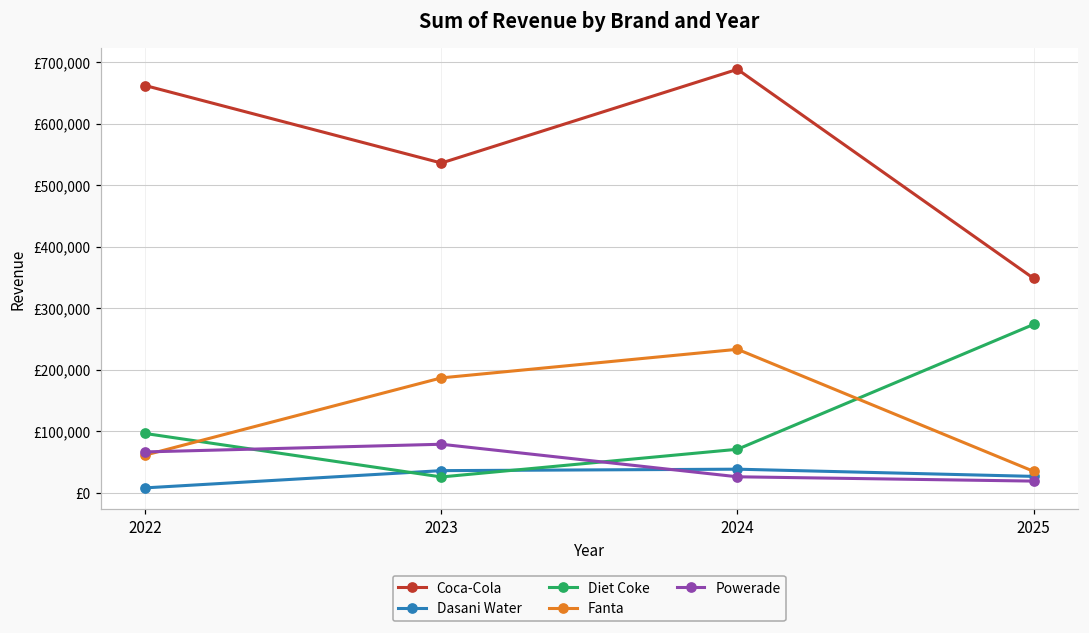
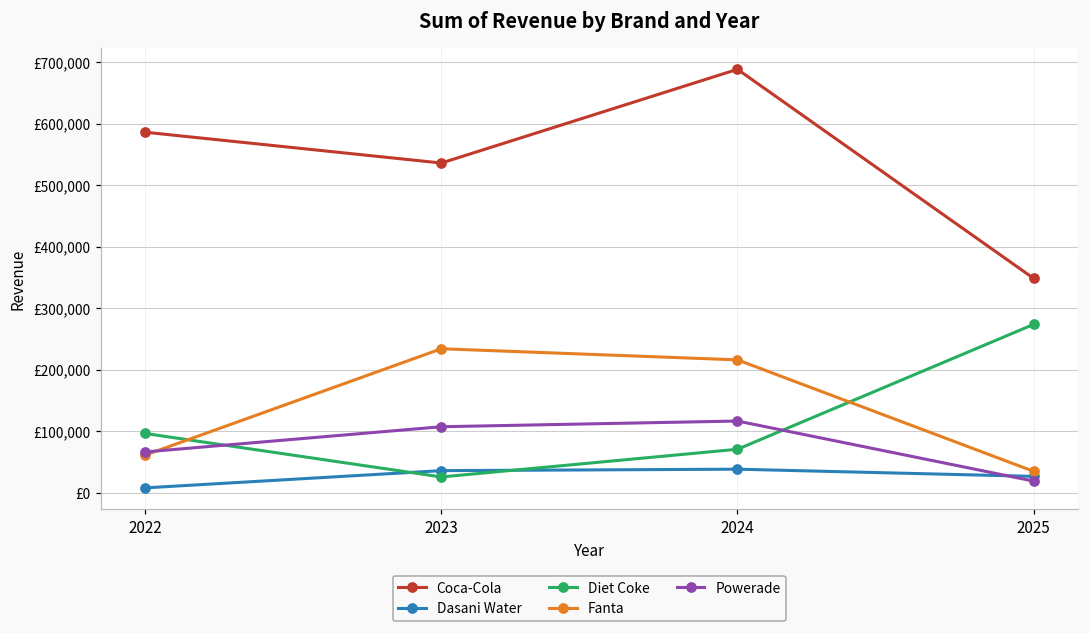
Coca-Cola, 2022: £660,000 -> £590,000
Fanta, 2023: £190,000 -> £230,000
Powerade, 2023: £80,000 -> £110,000
Fanta, 2024: £230,000 -> £220,000
Powerade, 2024: £30,000 -> £120,000
